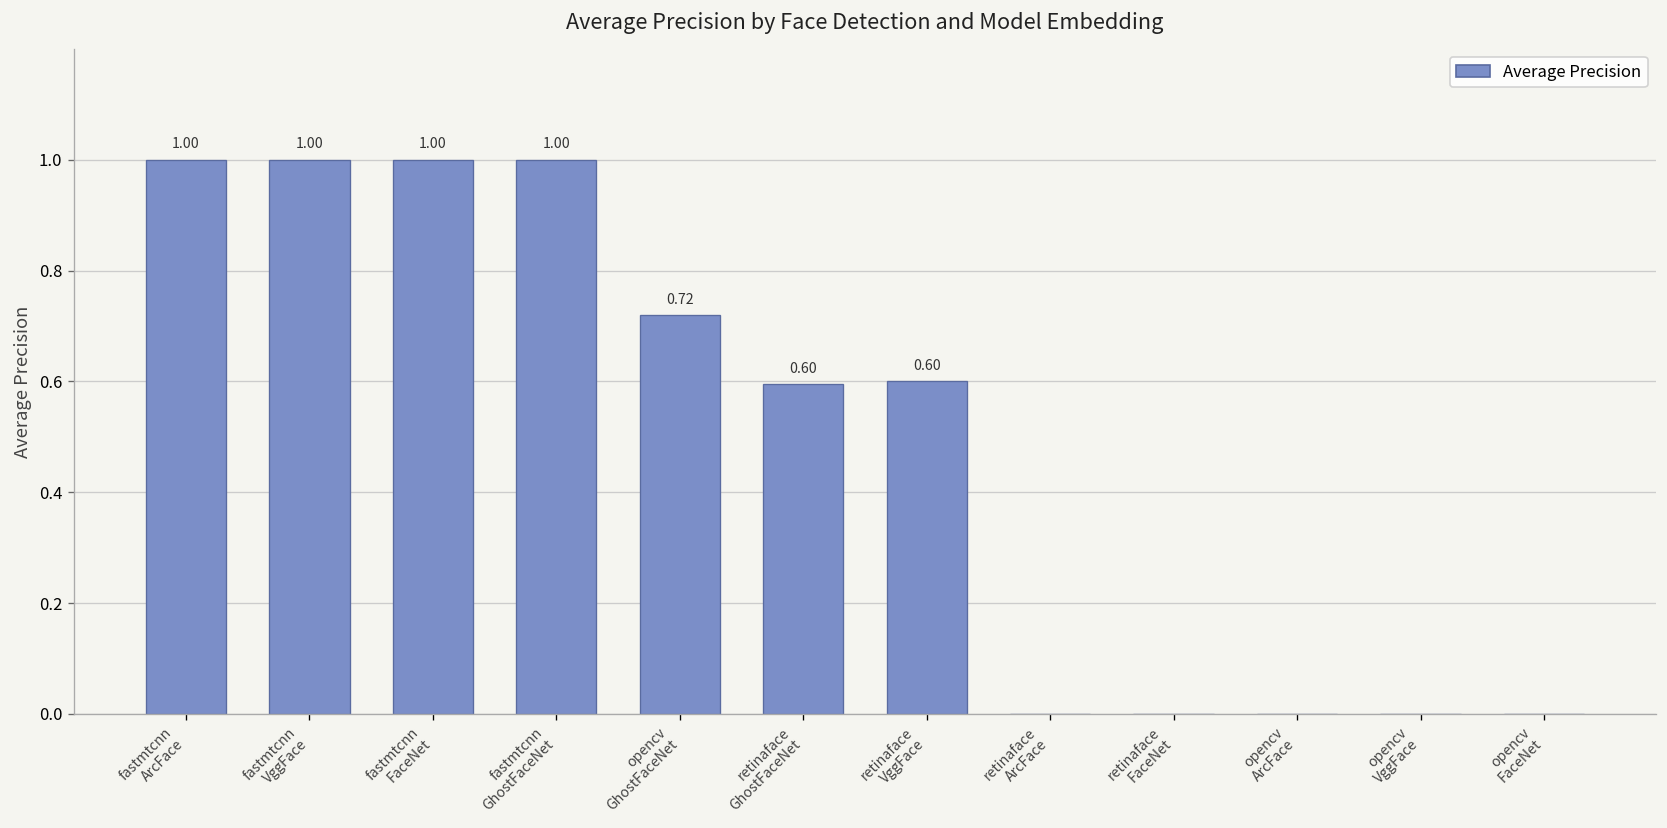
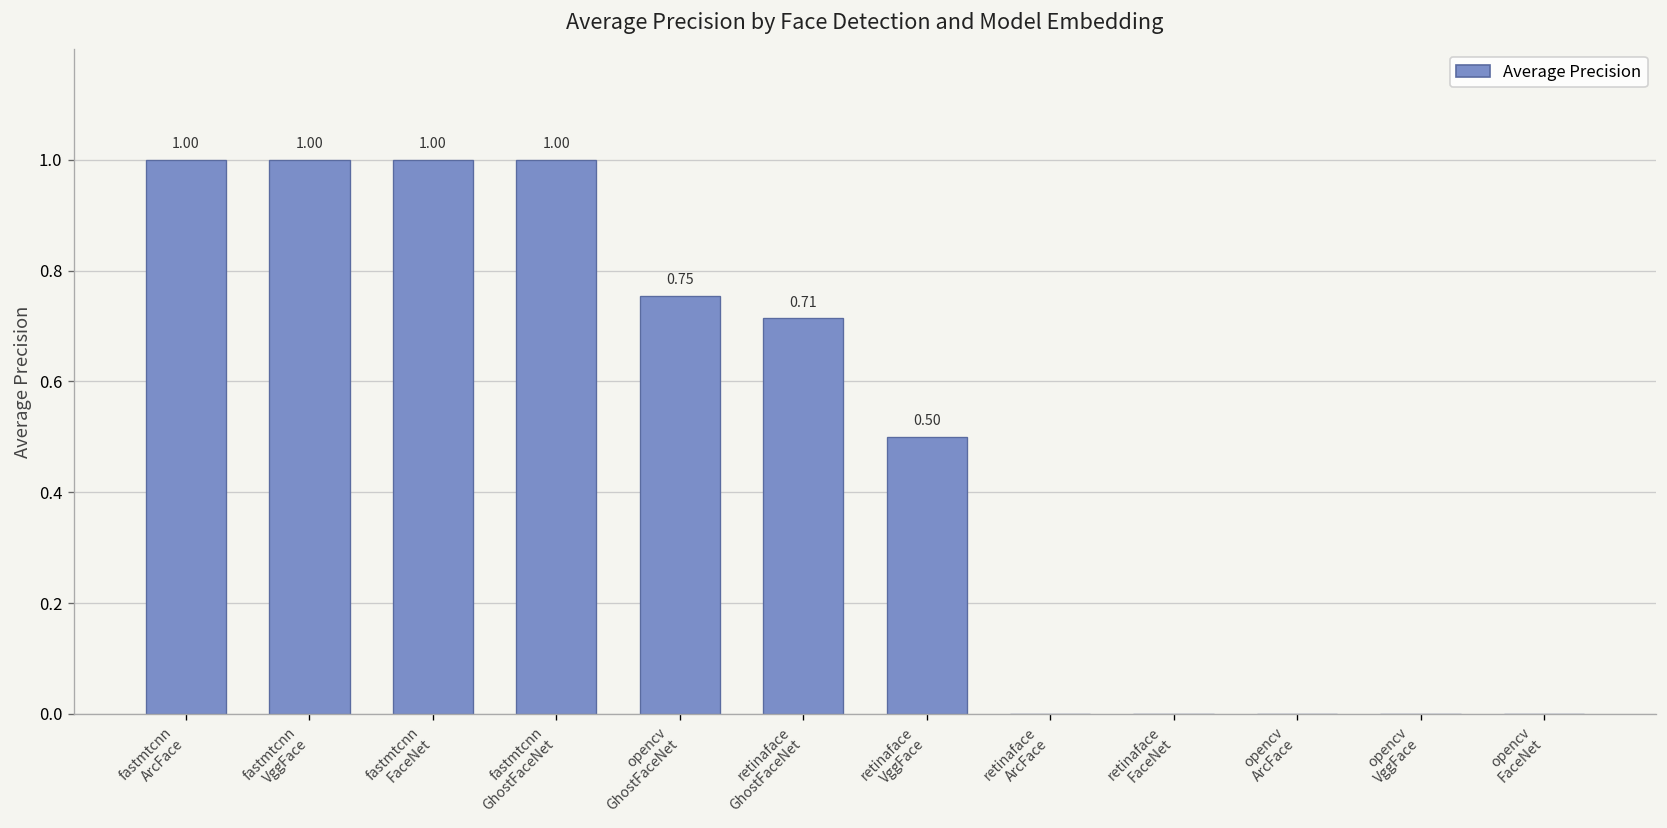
opencv GhostFaceNet: 0.72 -> 0.75
retinaface GhostFaceNet: 0.60 -> 0.71
retinaface VggFace: 0.60 -> 0.50
